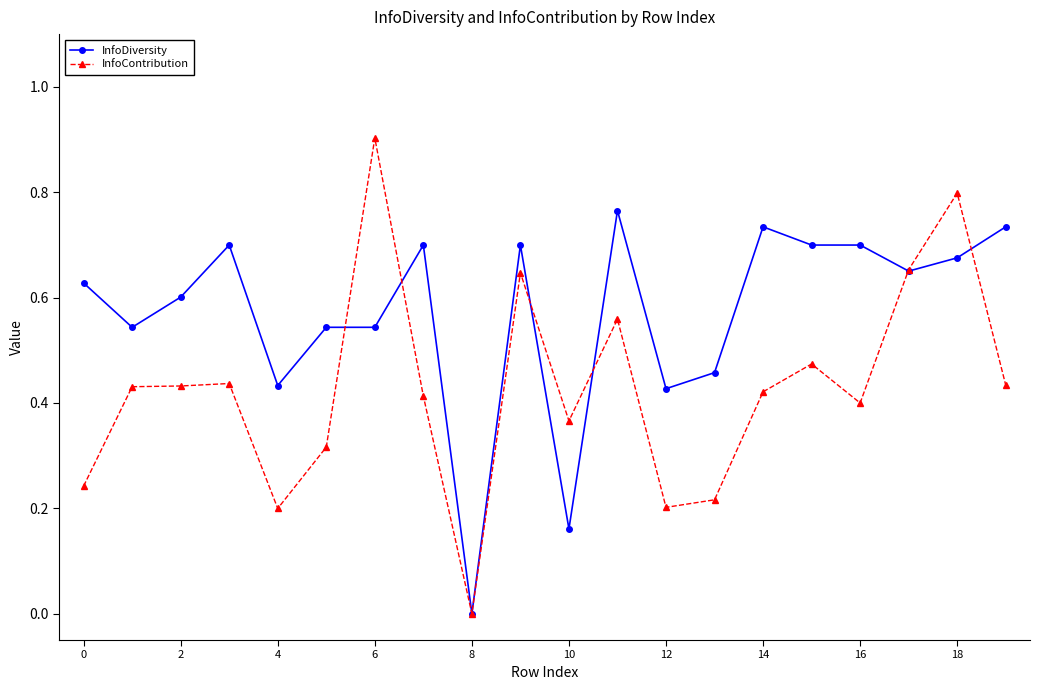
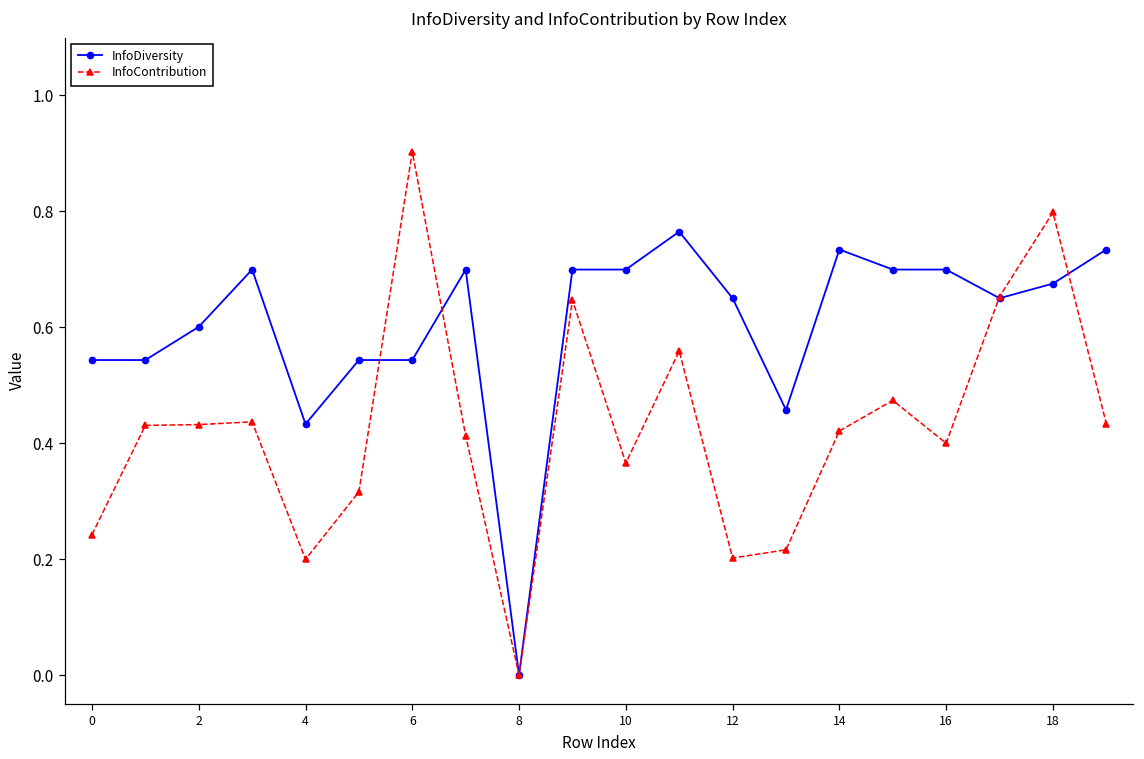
InfoDiversity, 0: 0.63 -> 0.54
InfoDiversity, 10: 0.16 -> 0.70
InfoDiversity, 12: 0.43 -> 0.65
